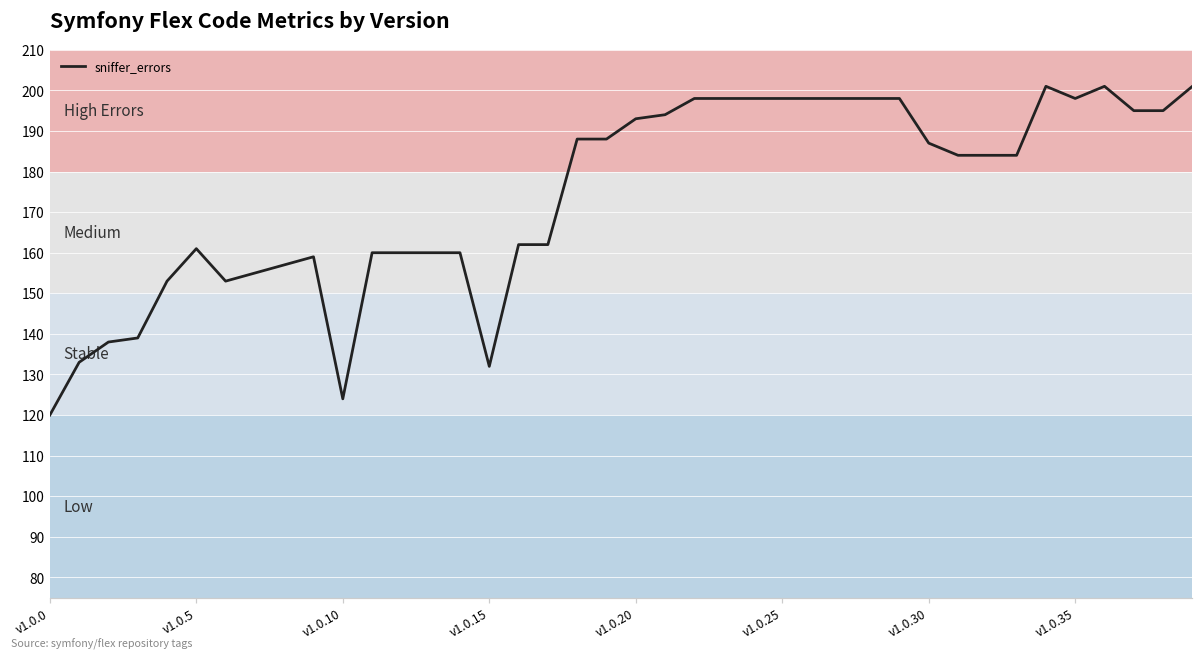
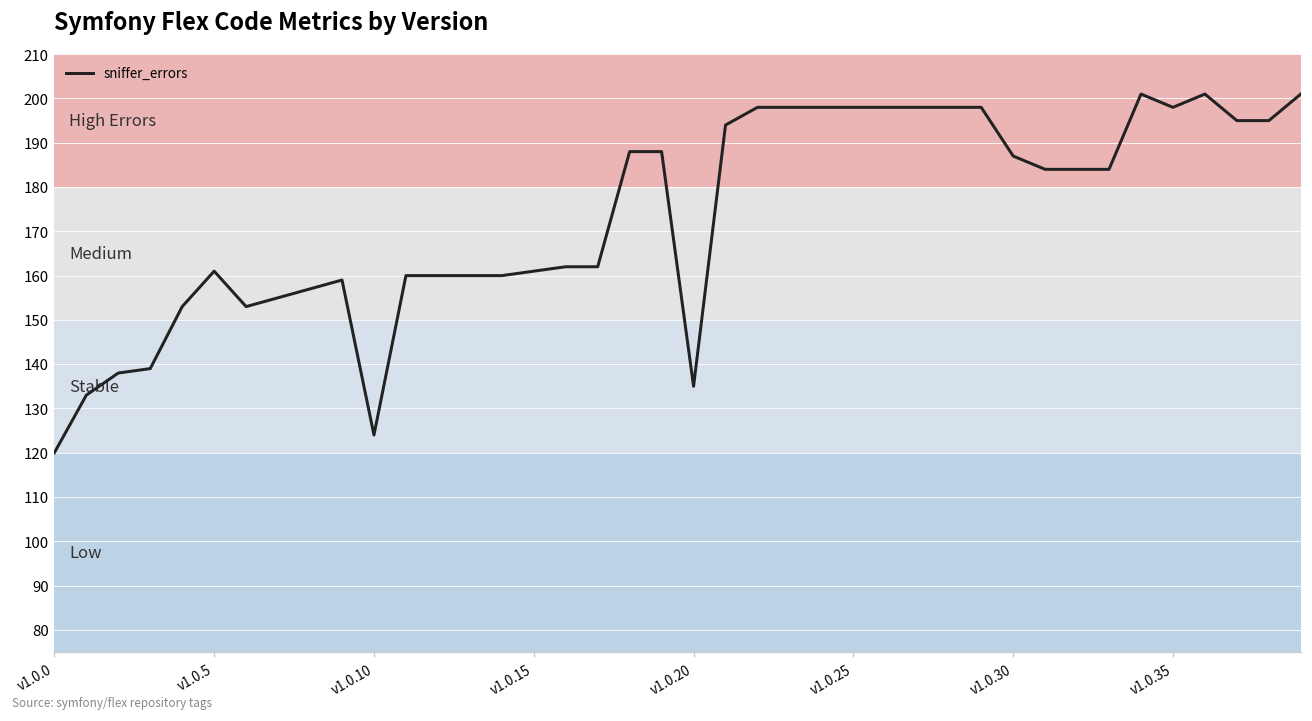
v1.0.15: 132 -> 161
v1.0.20: 193 -> 135
